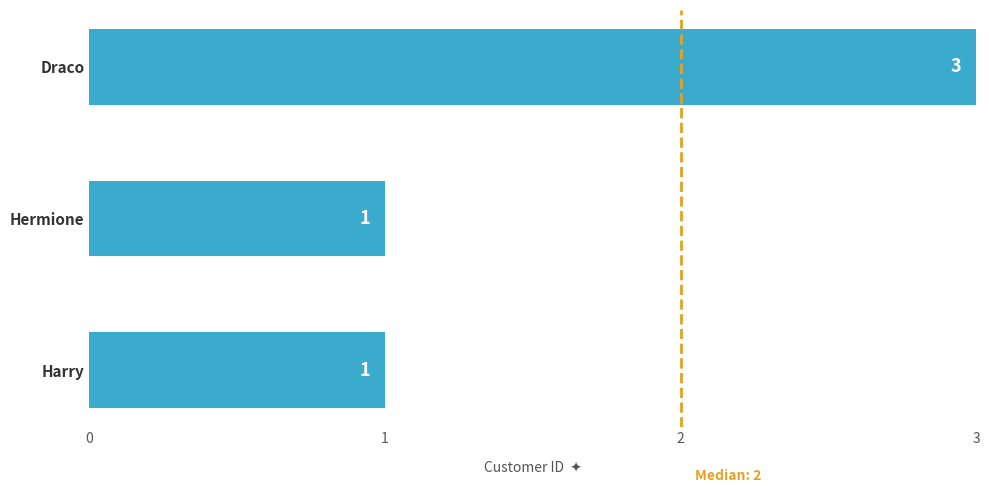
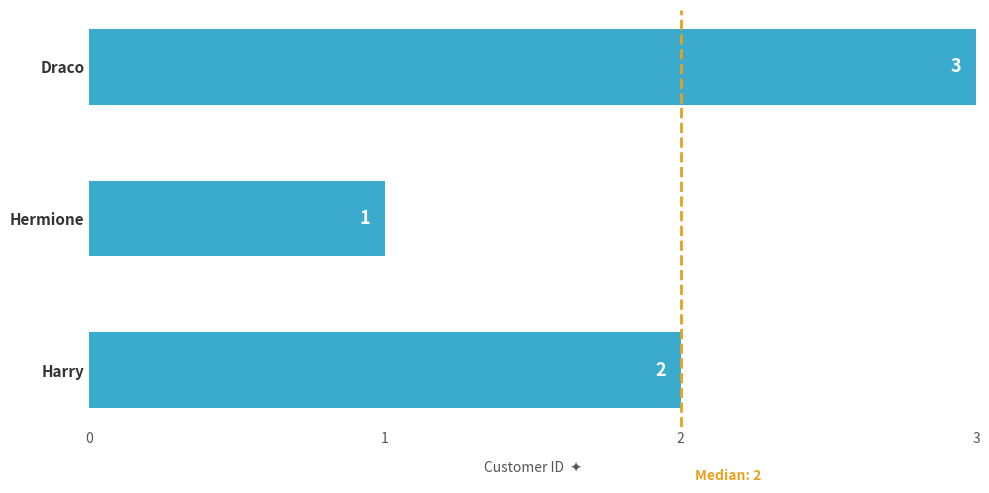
Harry: 1 -> 2
